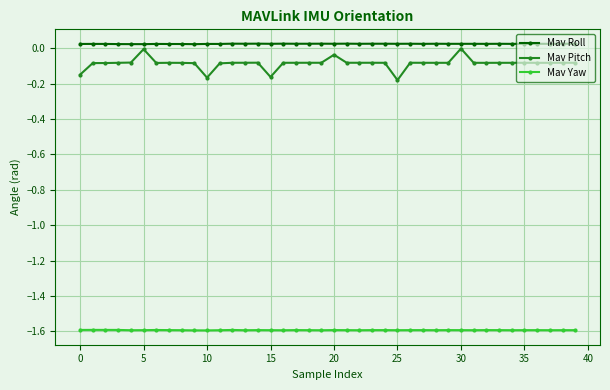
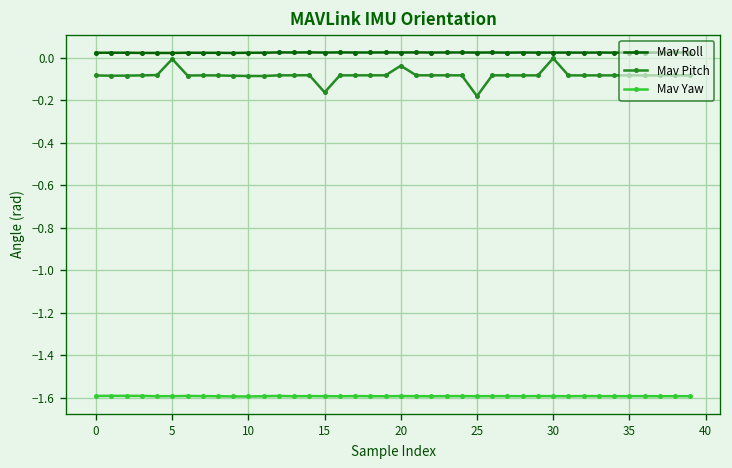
Mav Pitch, 0: -0.15 -> -0.08
Mav Pitch, 10: -0.17 -> -0.09
